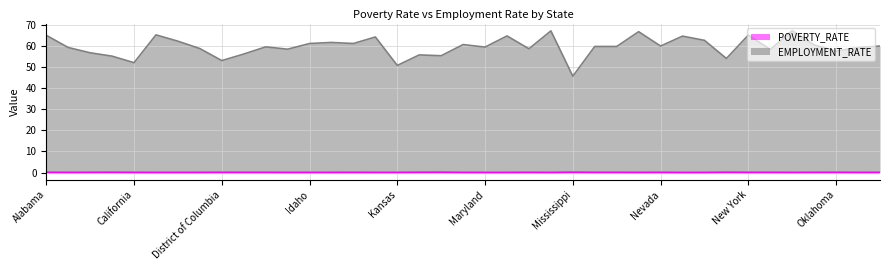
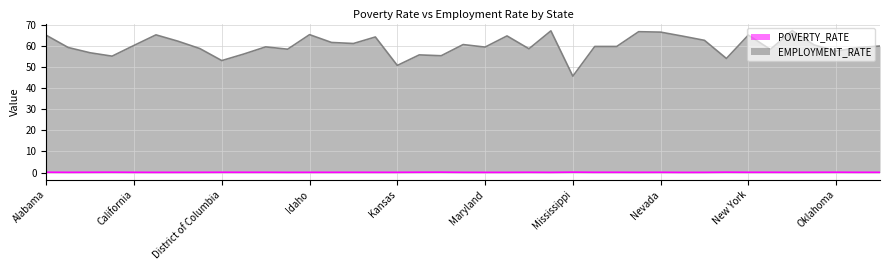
EMPLOYMENT_RATE, California: 52 -> 60
EMPLOYMENT_RATE, Idaho: 61 -> 65
EMPLOYMENT_RATE, Nevada: 60 -> 67
